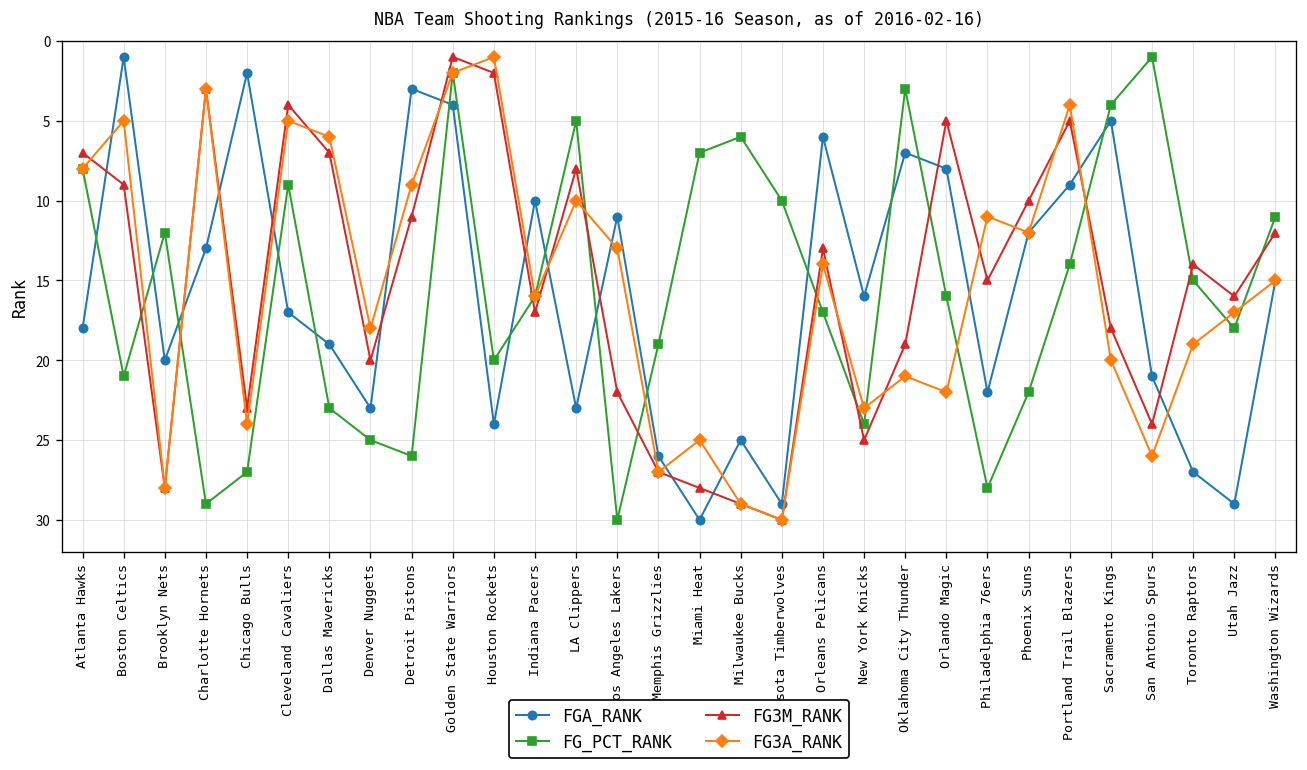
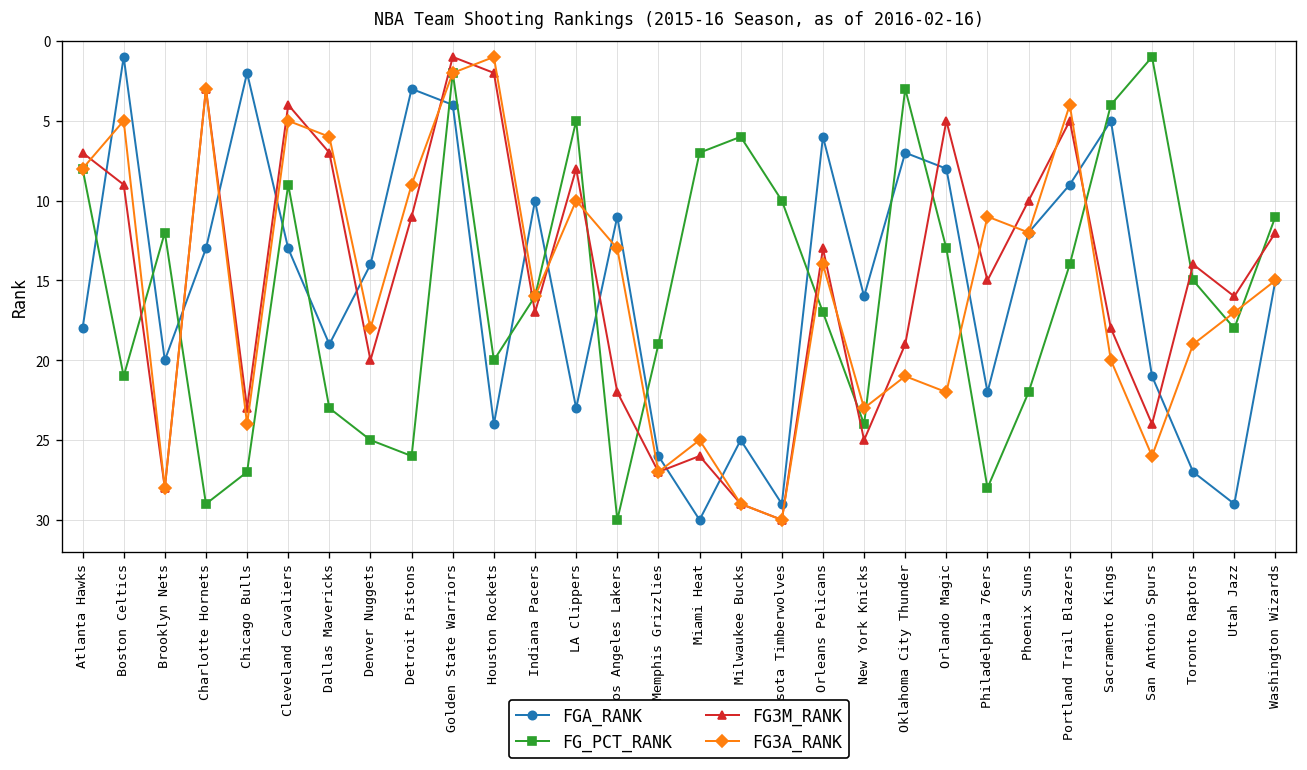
FGA_RANK, Cleveland Cavaliers: 17 -> 13
FGA_RANK, Denver Nuggets: 23 -> 14
FG3M_RANK, Miami Heat: 28 -> 26
FG_PCT_RANK, Orlando Magic: 16 -> 13
